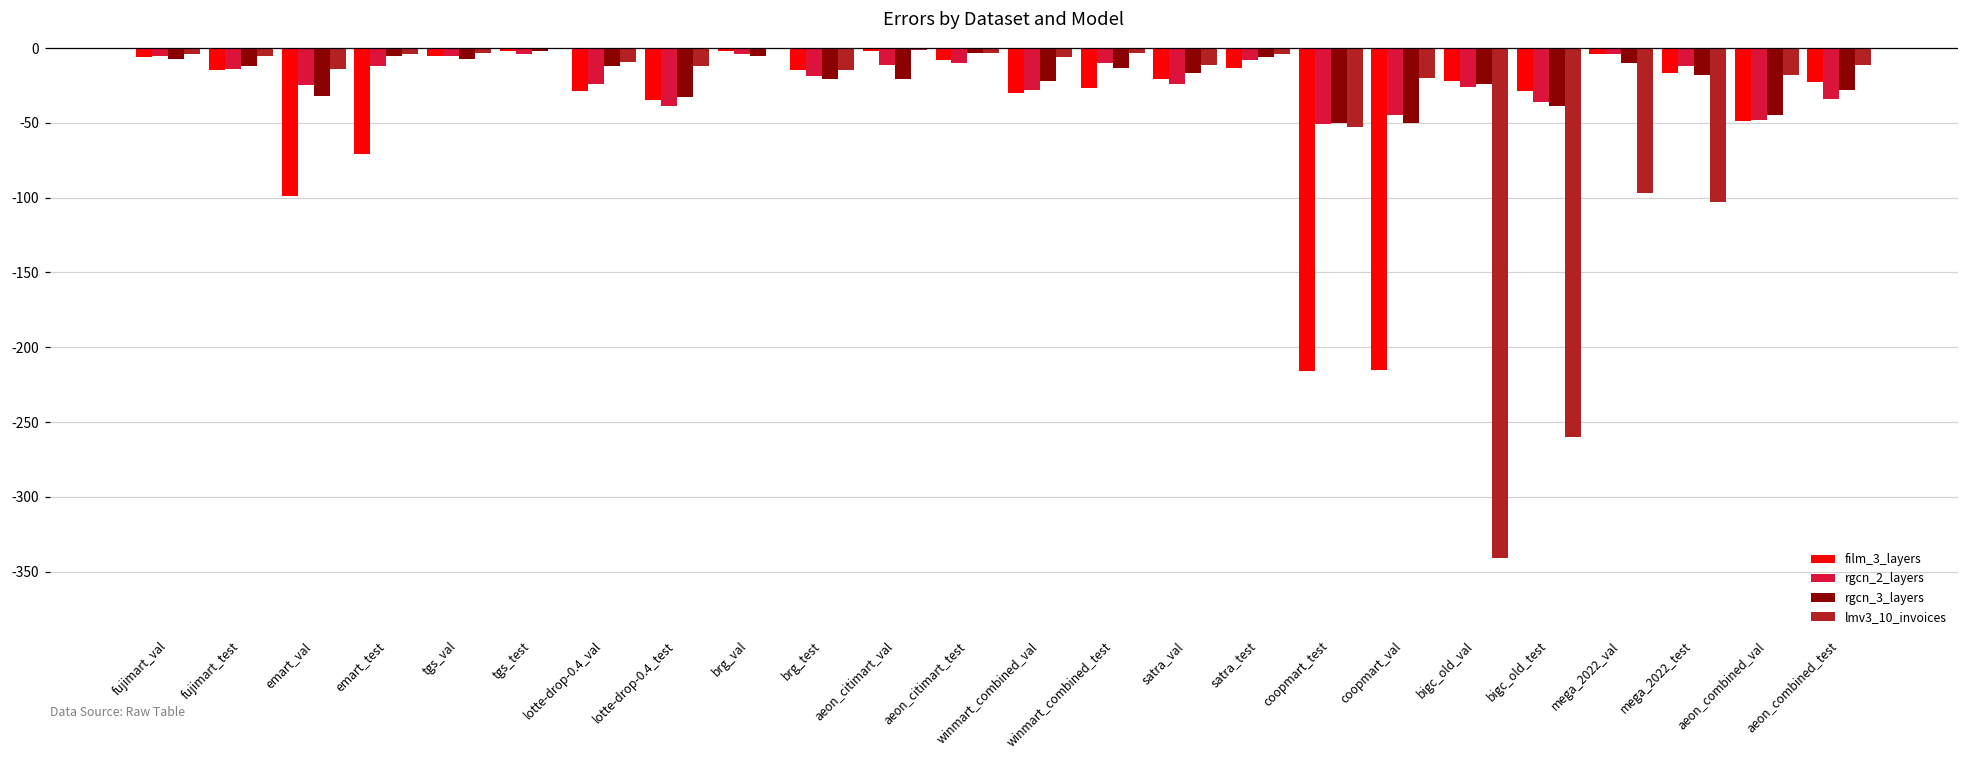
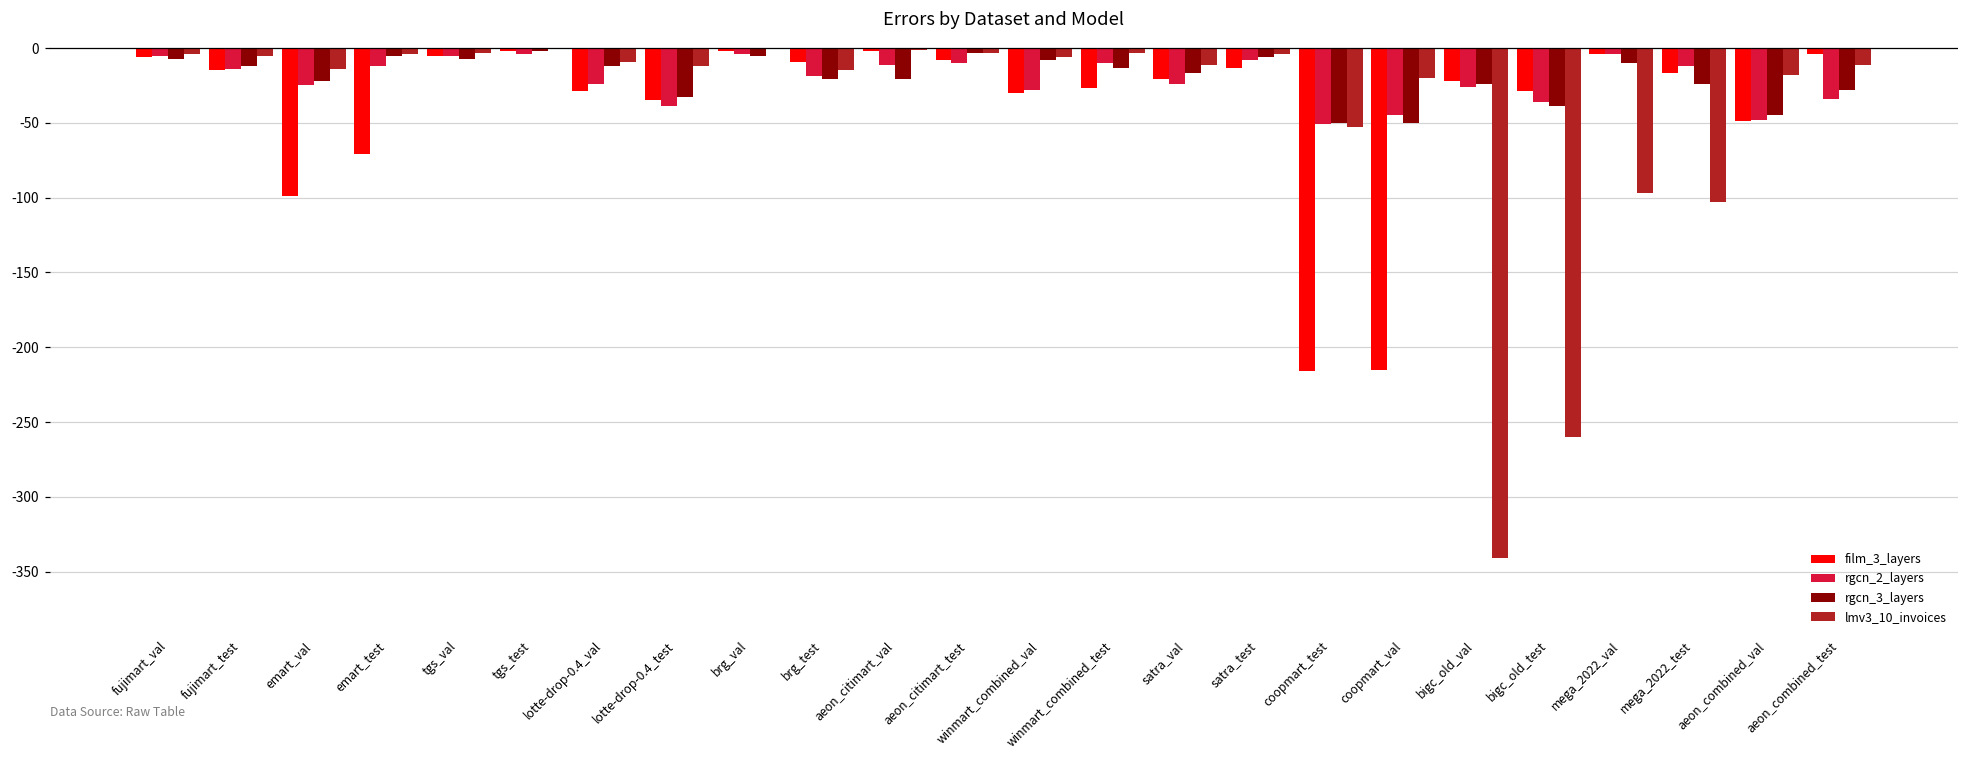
rgcn_3_layers, emart_val: -32 -> -22
film_3_layers, brg_test: -15 -> -9
rgcn_3_layers, winmart_combined_val: -22 -> -8
rgcn_3_layers, mega_2022_test: -18 -> -24
film_3_layers, aeon_combined_test: -23 -> -4
